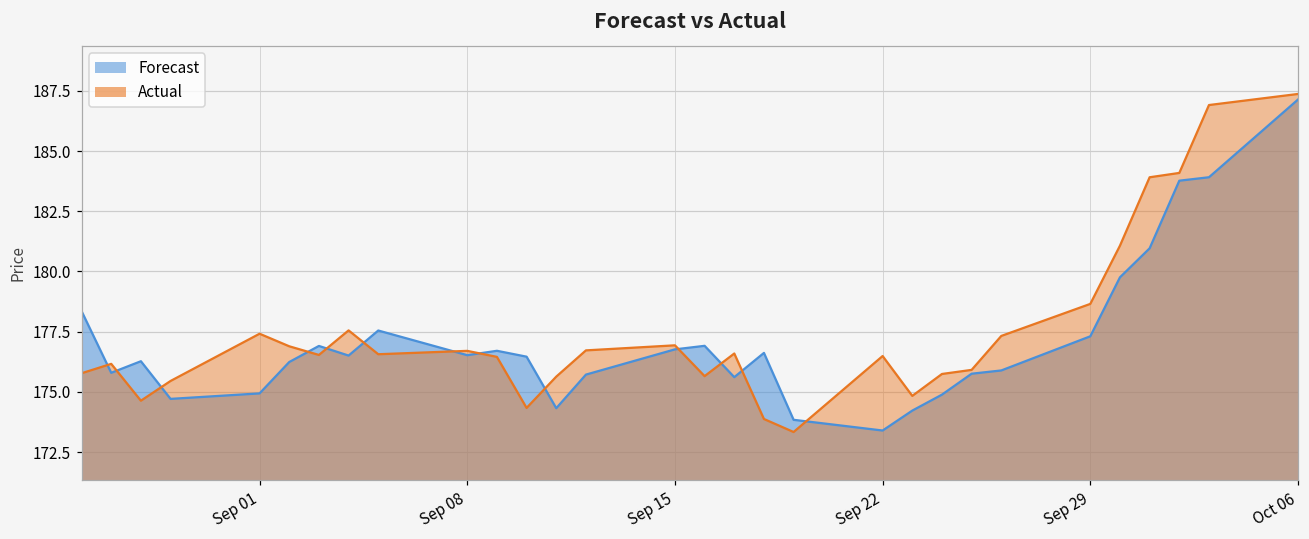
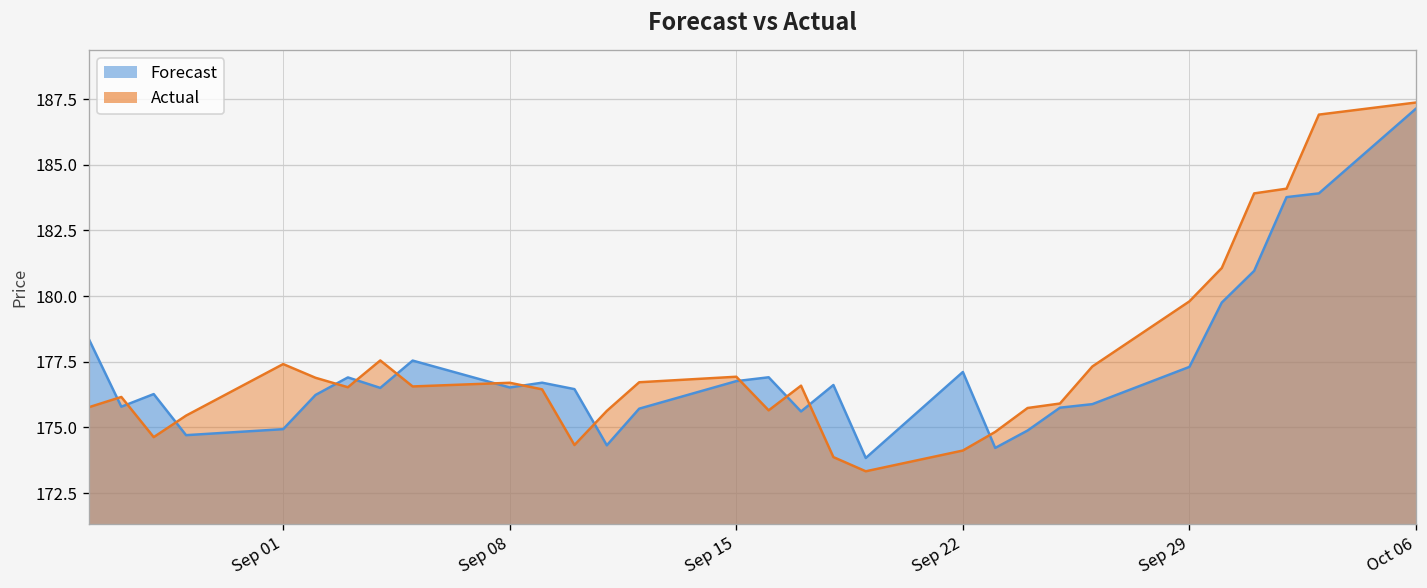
Forecast, Sep 22: 173.4 -> 177.1
Actual, Sep 22: 176.5 -> 174.1
Actual, Sep 29: 178.7 -> 179.8
